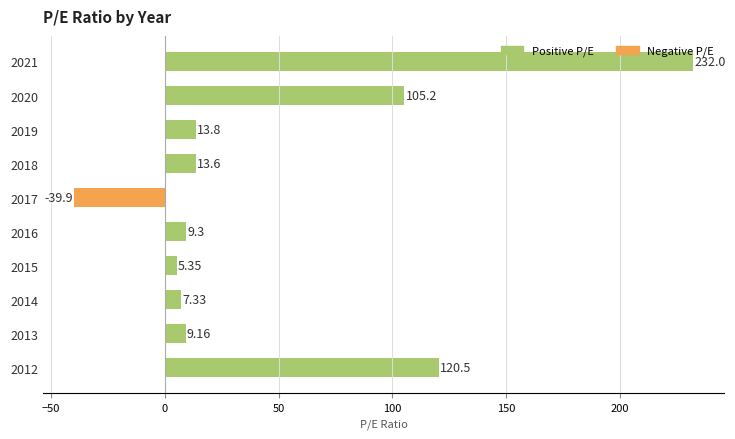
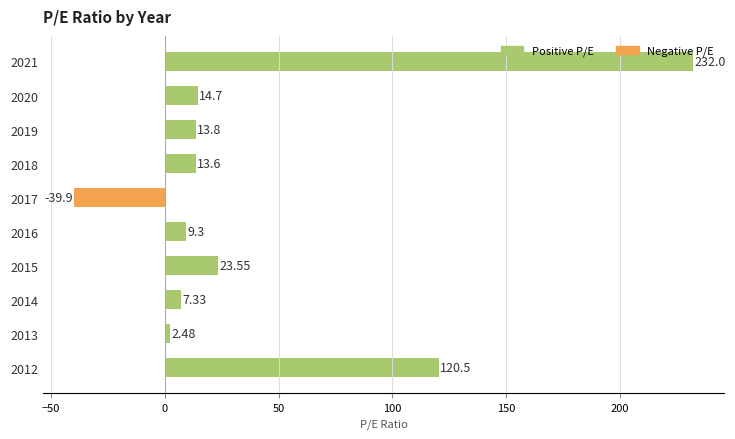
2020: 105.2 -> 14.7
2015: 5.35 -> 23.55
2013: 9.16 -> 2.48
